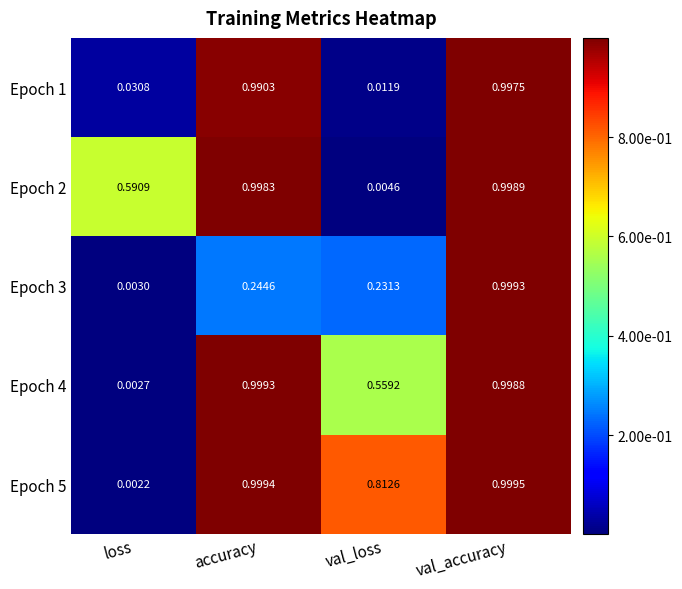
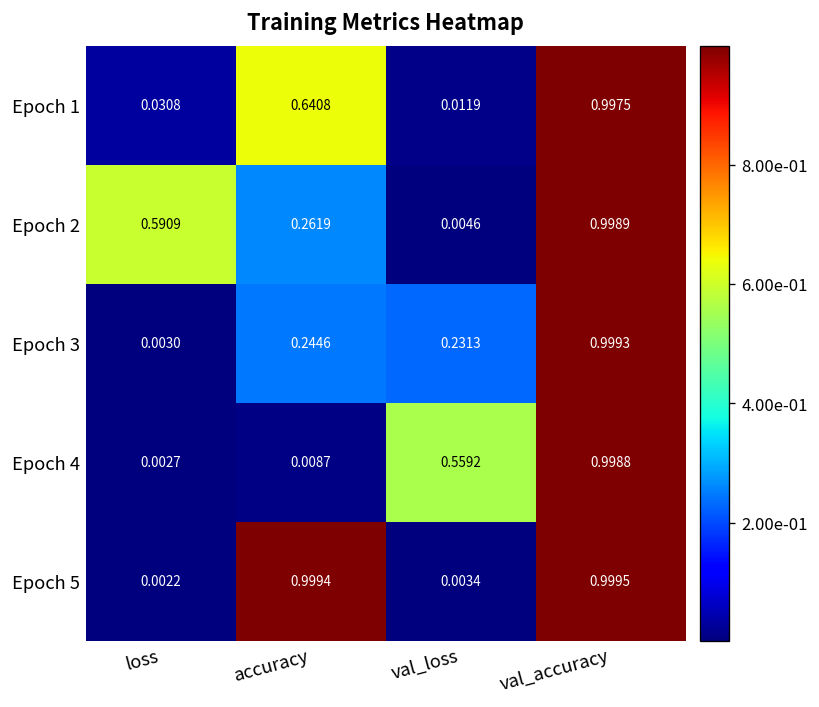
Epoch 1, accuracy: 0.9903 -> 0.6408
Epoch 2, accuracy: 0.9983 -> 0.2619
Epoch 4, accuracy: 0.9993 -> 0.0087
Epoch 5, val_loss: 0.8126 -> 0.0034
